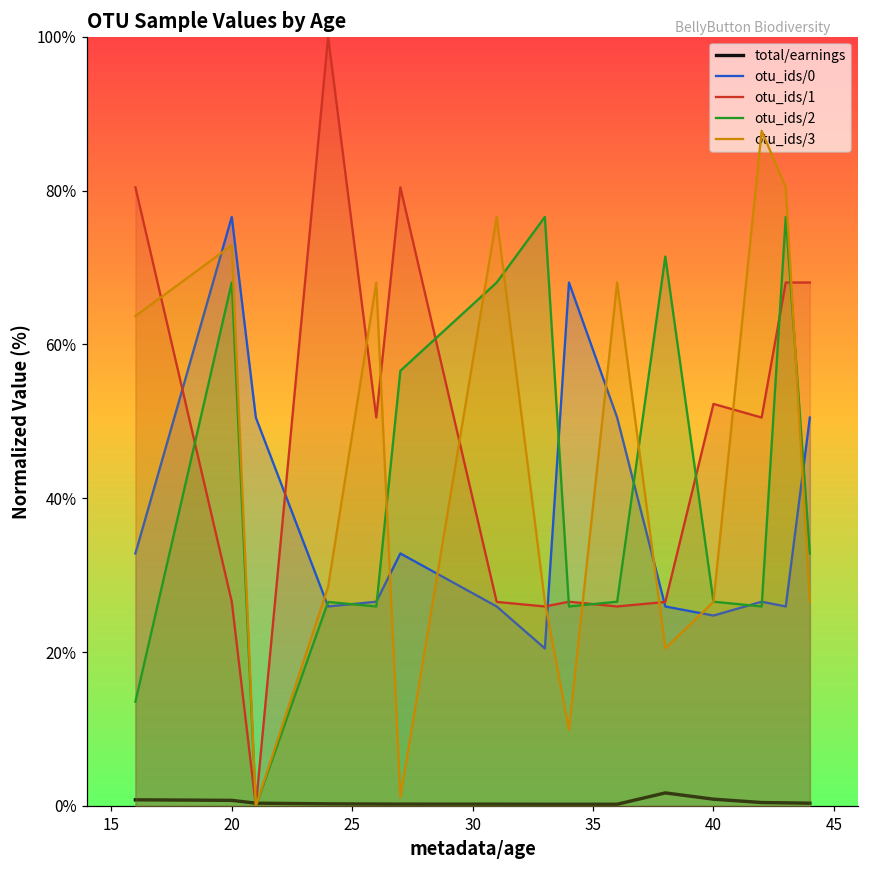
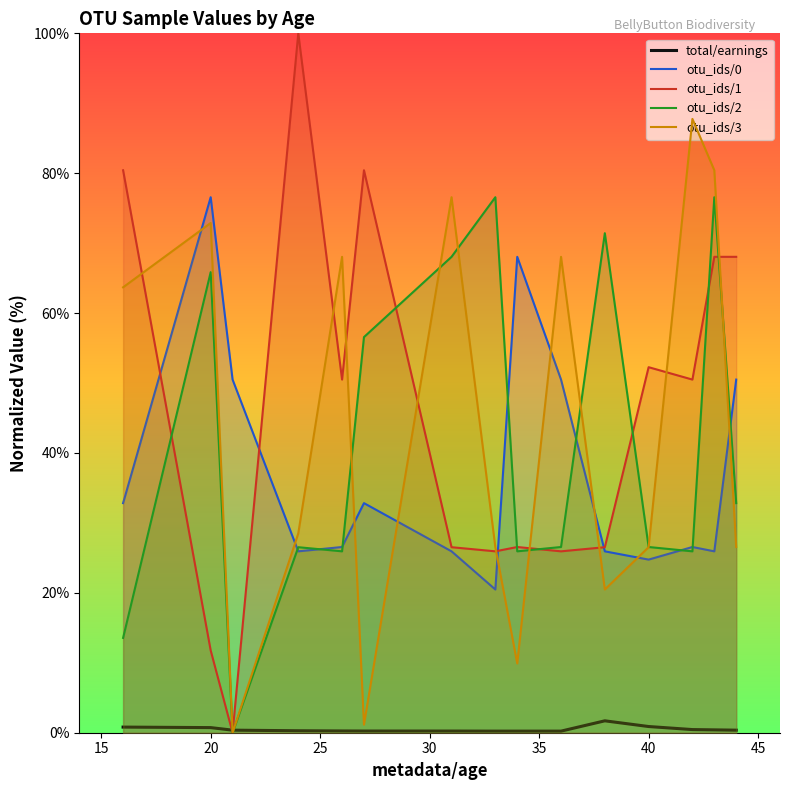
otu_ids/1, 20: 27% -> 12%
otu_ids/2, 20: 68% -> 66%
